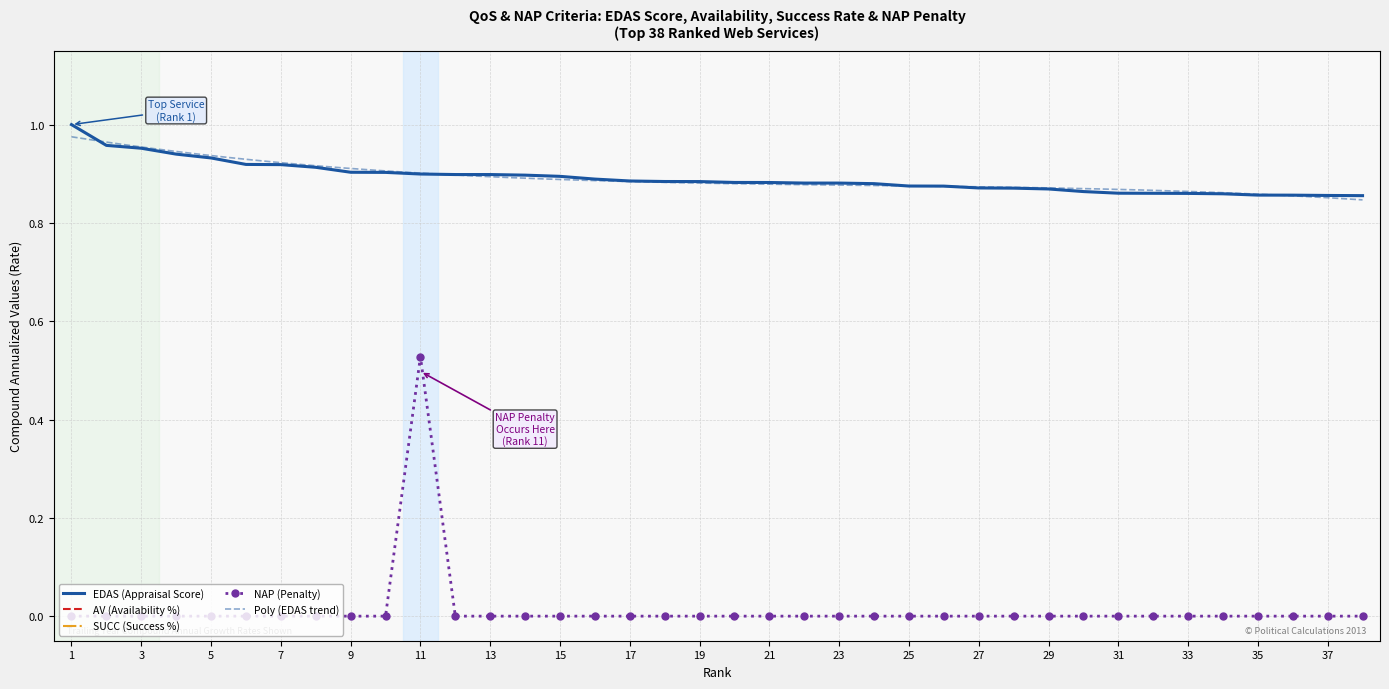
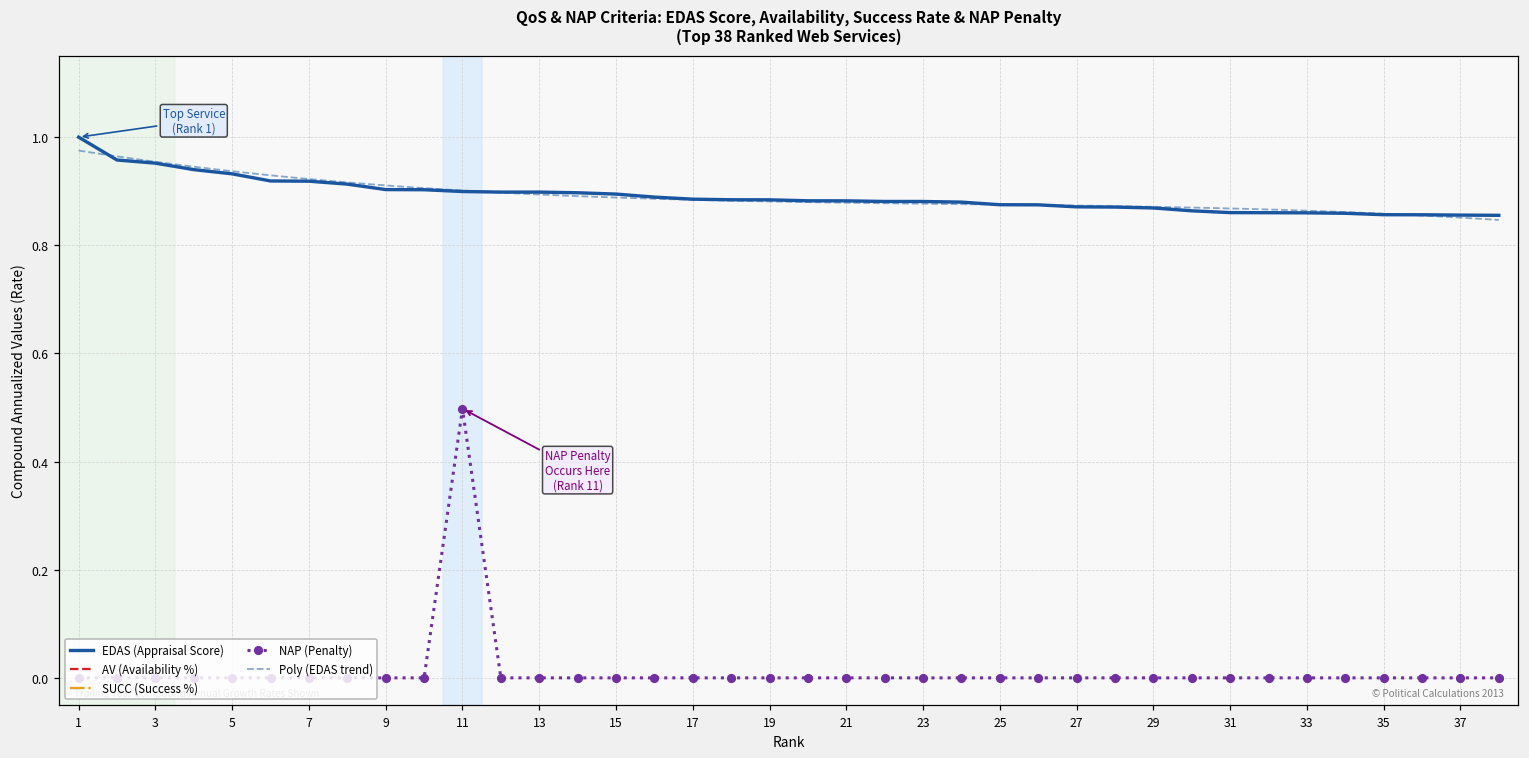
NAP (Penalty), 11: 0.53 -> 0.50
